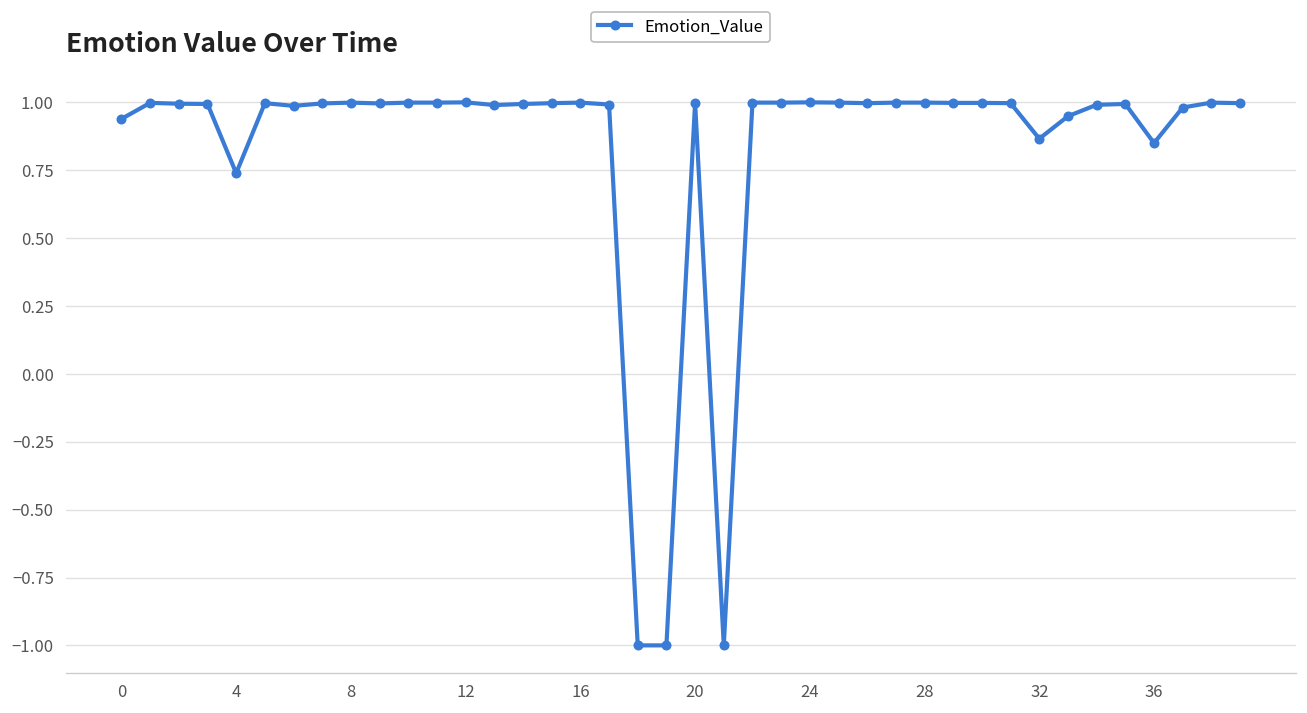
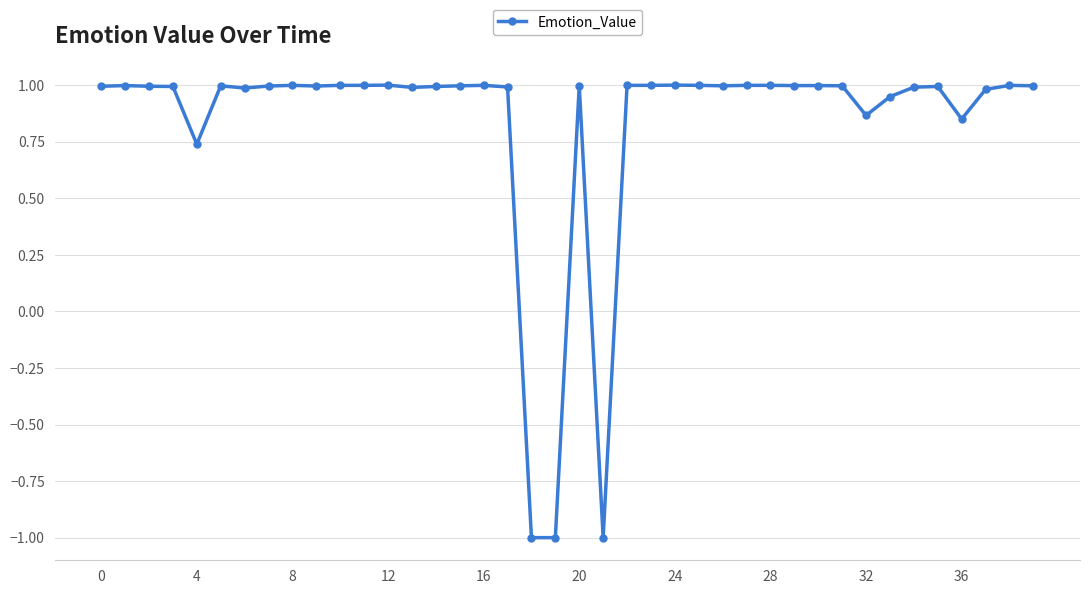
0: 0.94 -> 1.00
